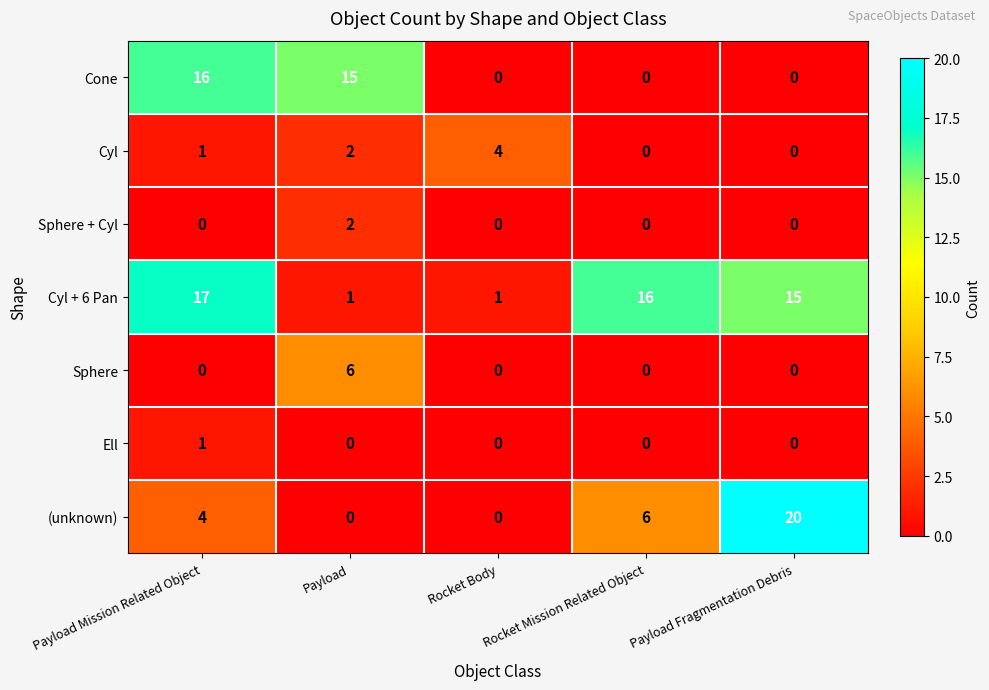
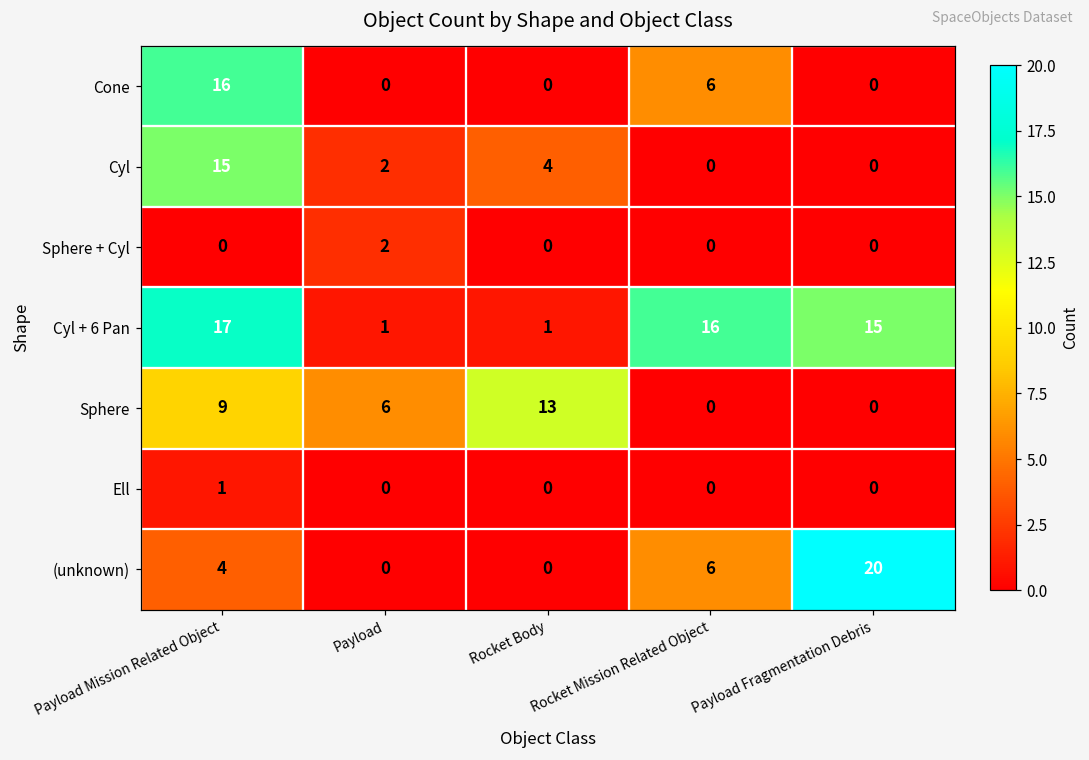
Cone, Payload: 15 -> 0
Cone, Rocket Mission Related Object: 0 -> 6
Cyl, Payload Mission Related Object: 1 -> 15
Sphere, Payload Mission Related Object: 0 -> 9
Sphere, Rocket Body: 0 -> 13
